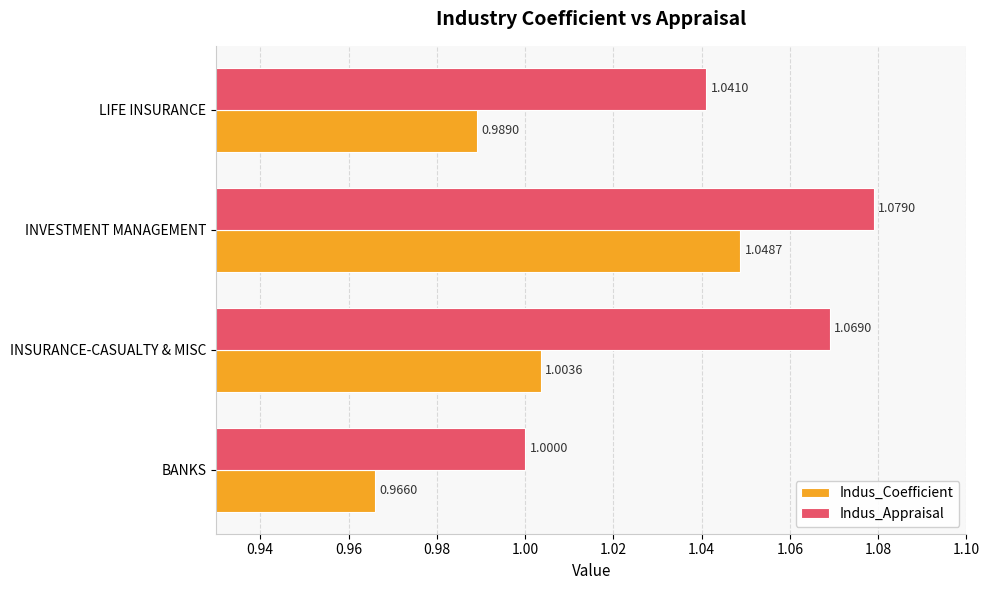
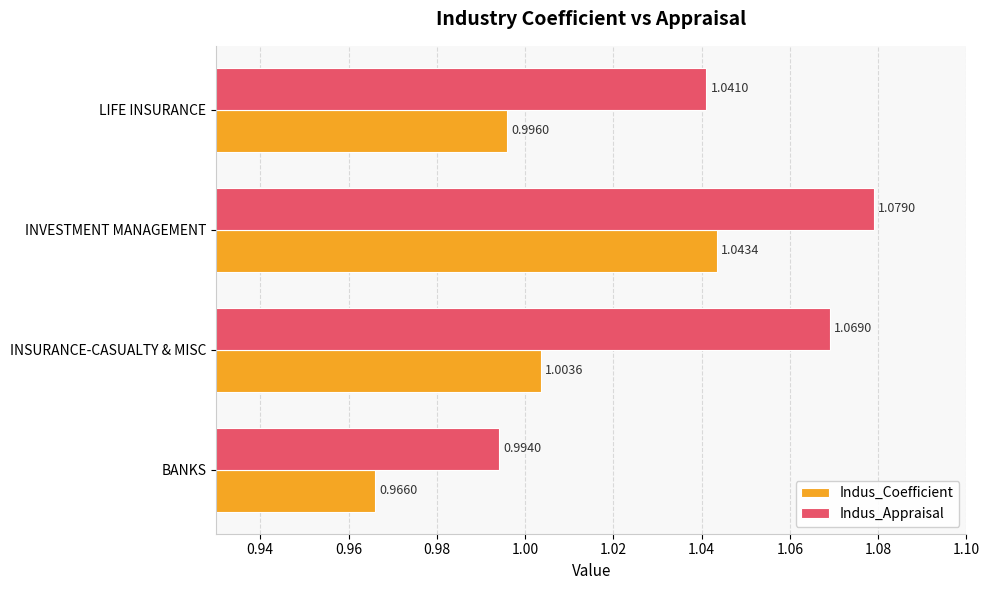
Indus_Coefficient, LIFE INSURANCE: 0.9890 -> 0.9960
Indus_Coefficient, INVESTMENT MANAGEMENT: 1.0487 -> 1.0434
Indus_Appraisal, BANKS: 1.0000 -> 0.9940
